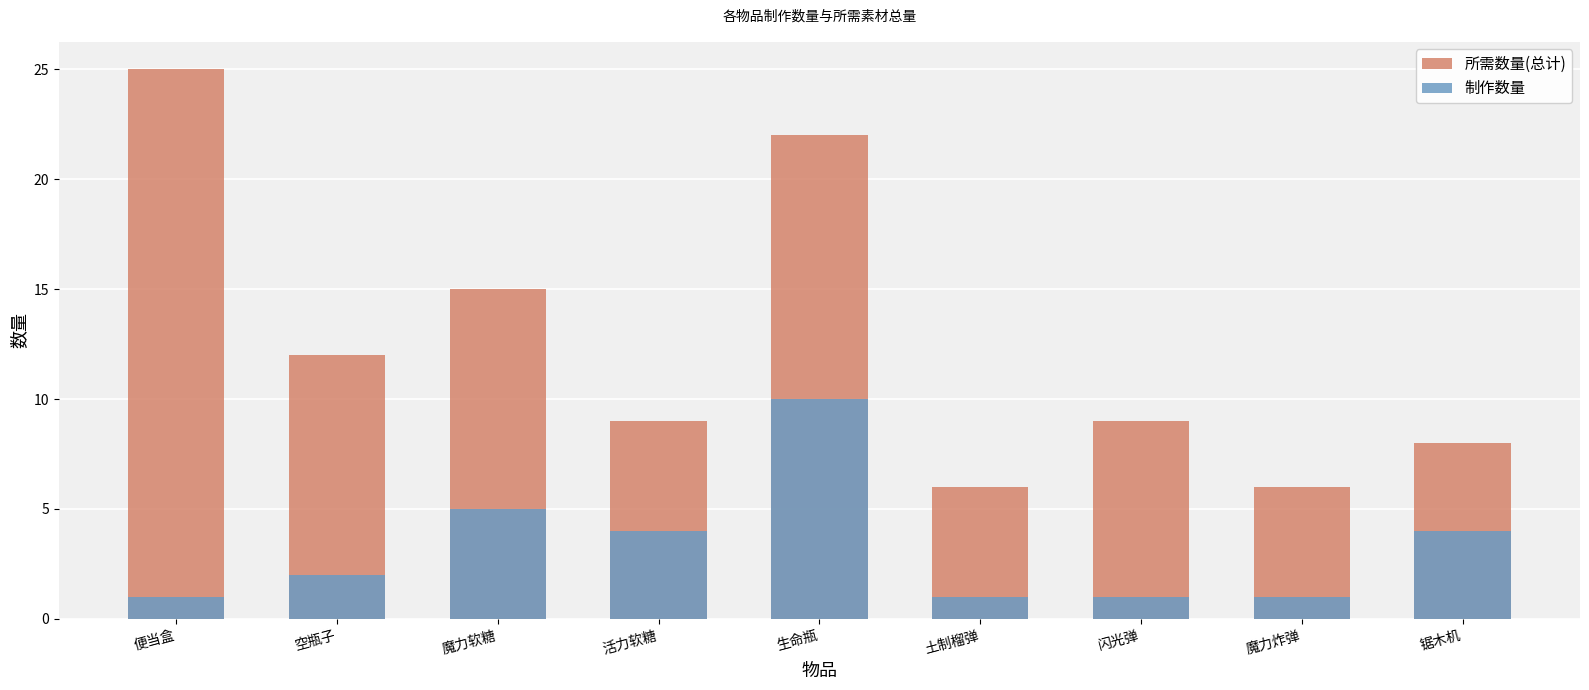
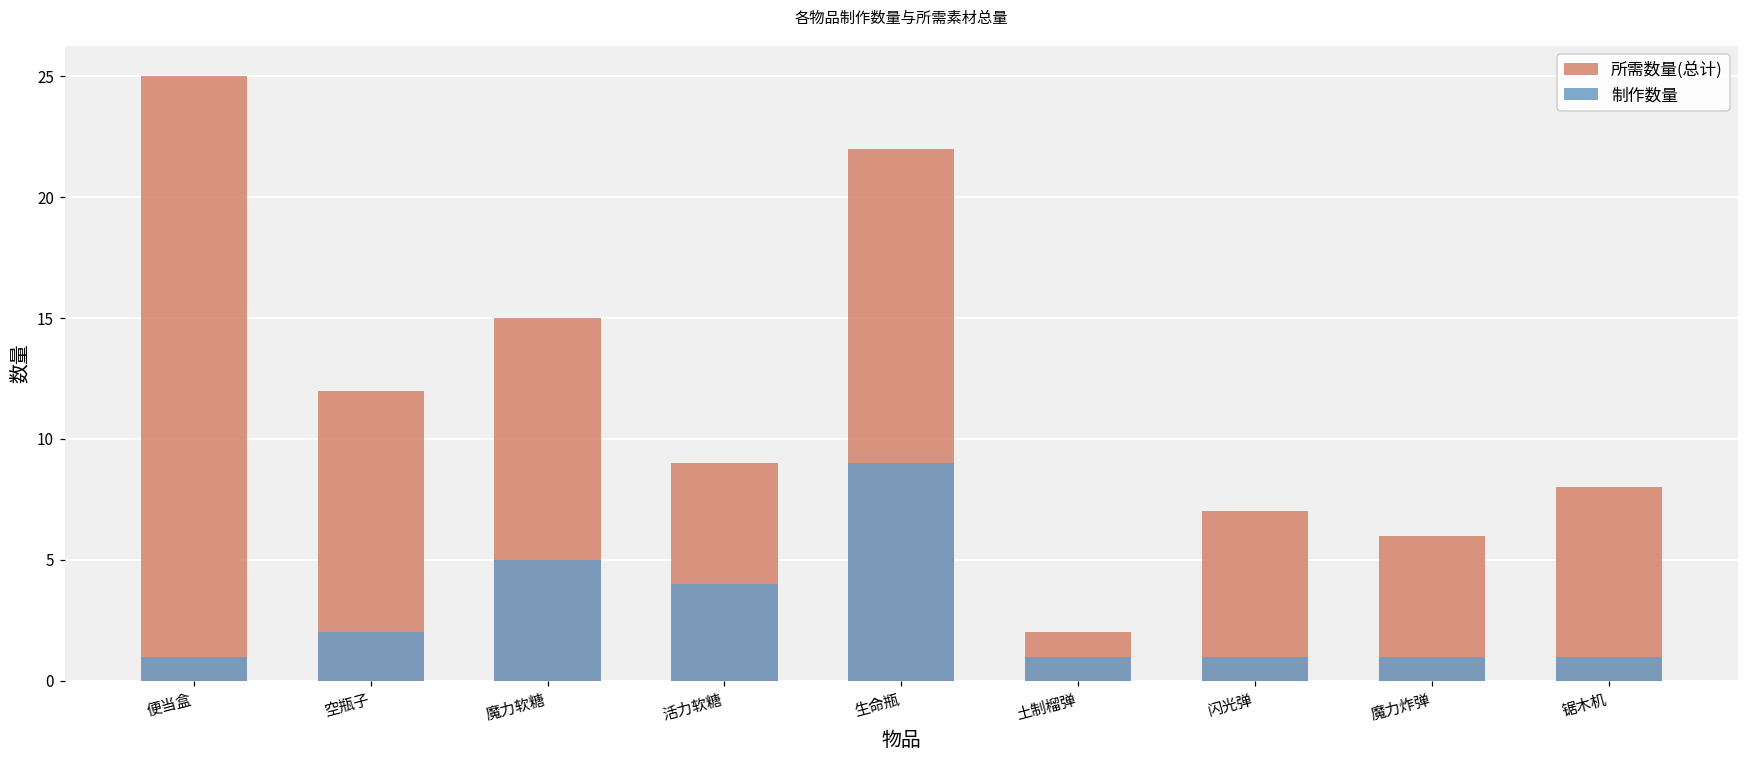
制作数量, 生命瓶: 10 -> 9
所需数量(总计), 土制榴弹: 6 -> 2
所需数量(总计), 闪光弹: 9 -> 7
制作数量, 锯木机: 4 -> 1
